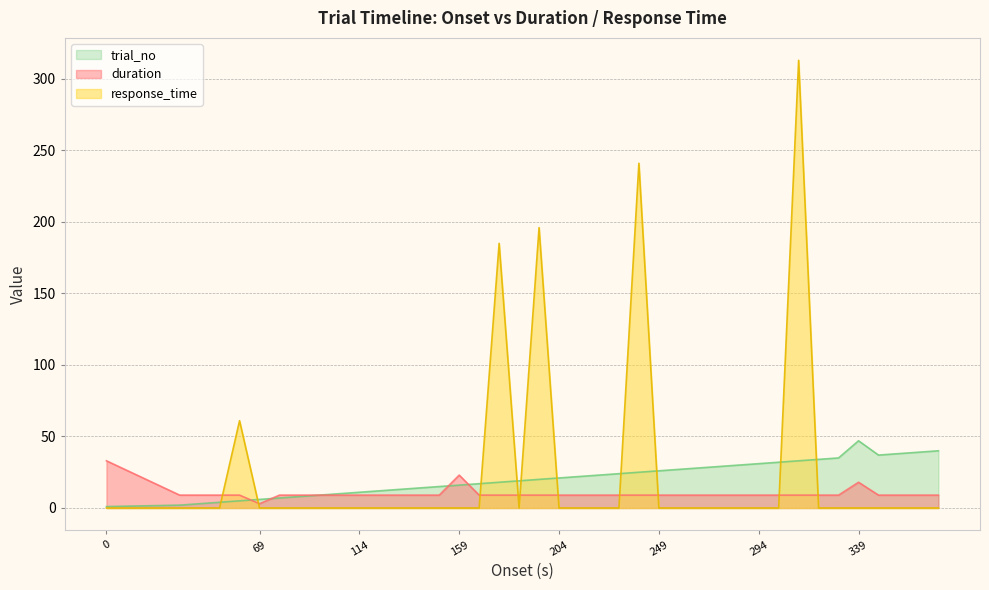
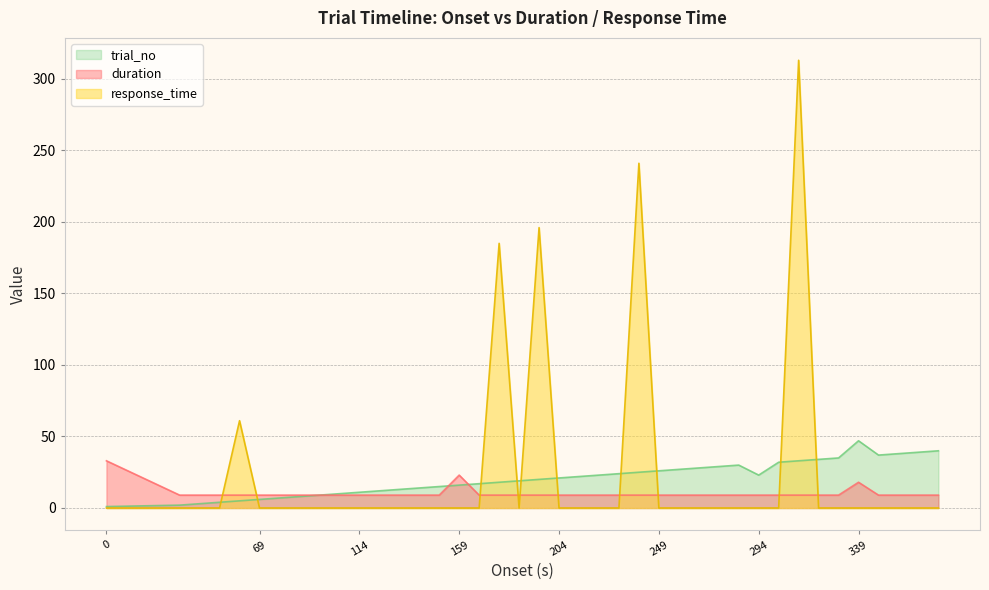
duration, 69: 3 -> 9
trial_no, 294: 31 -> 23
